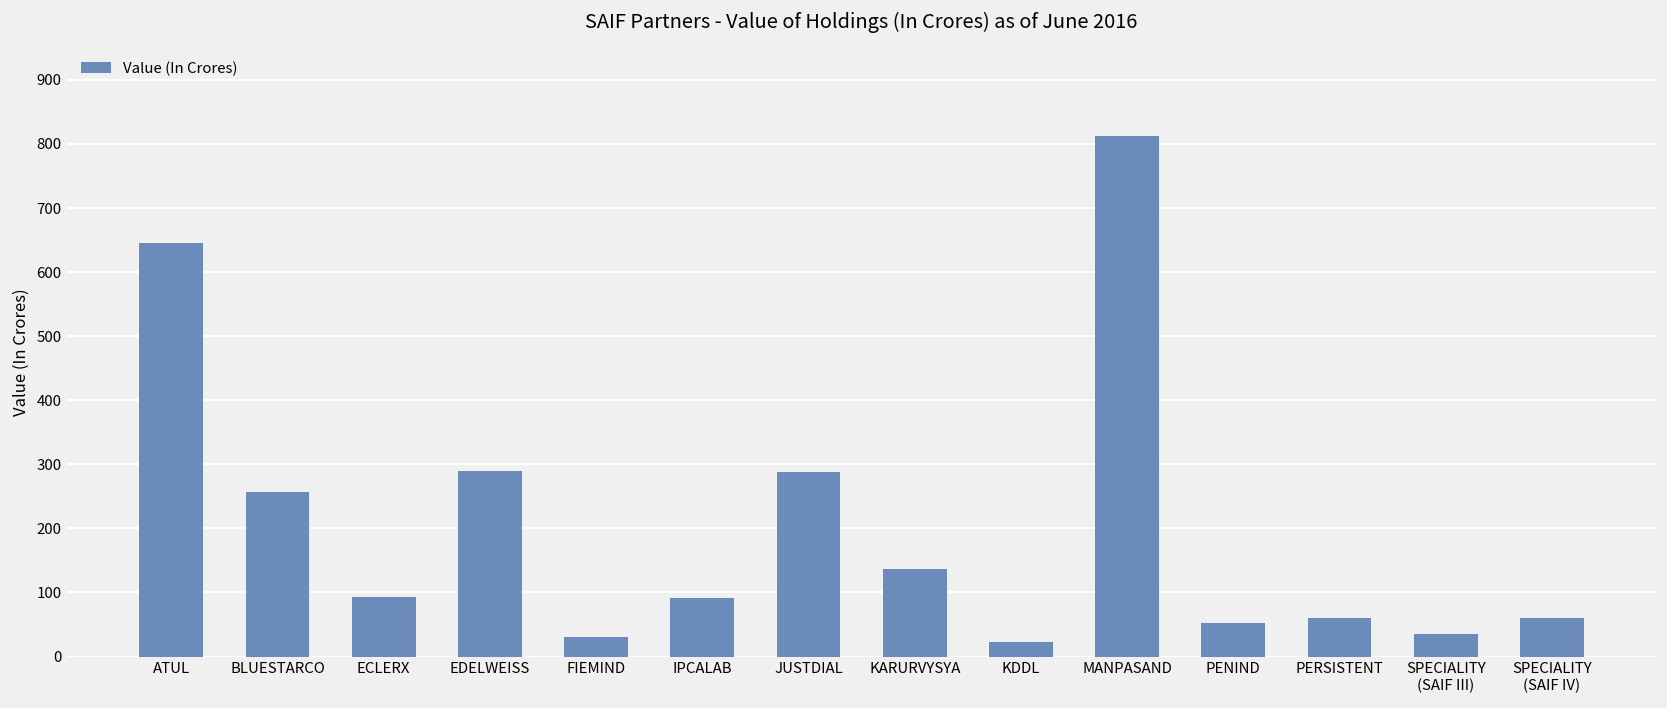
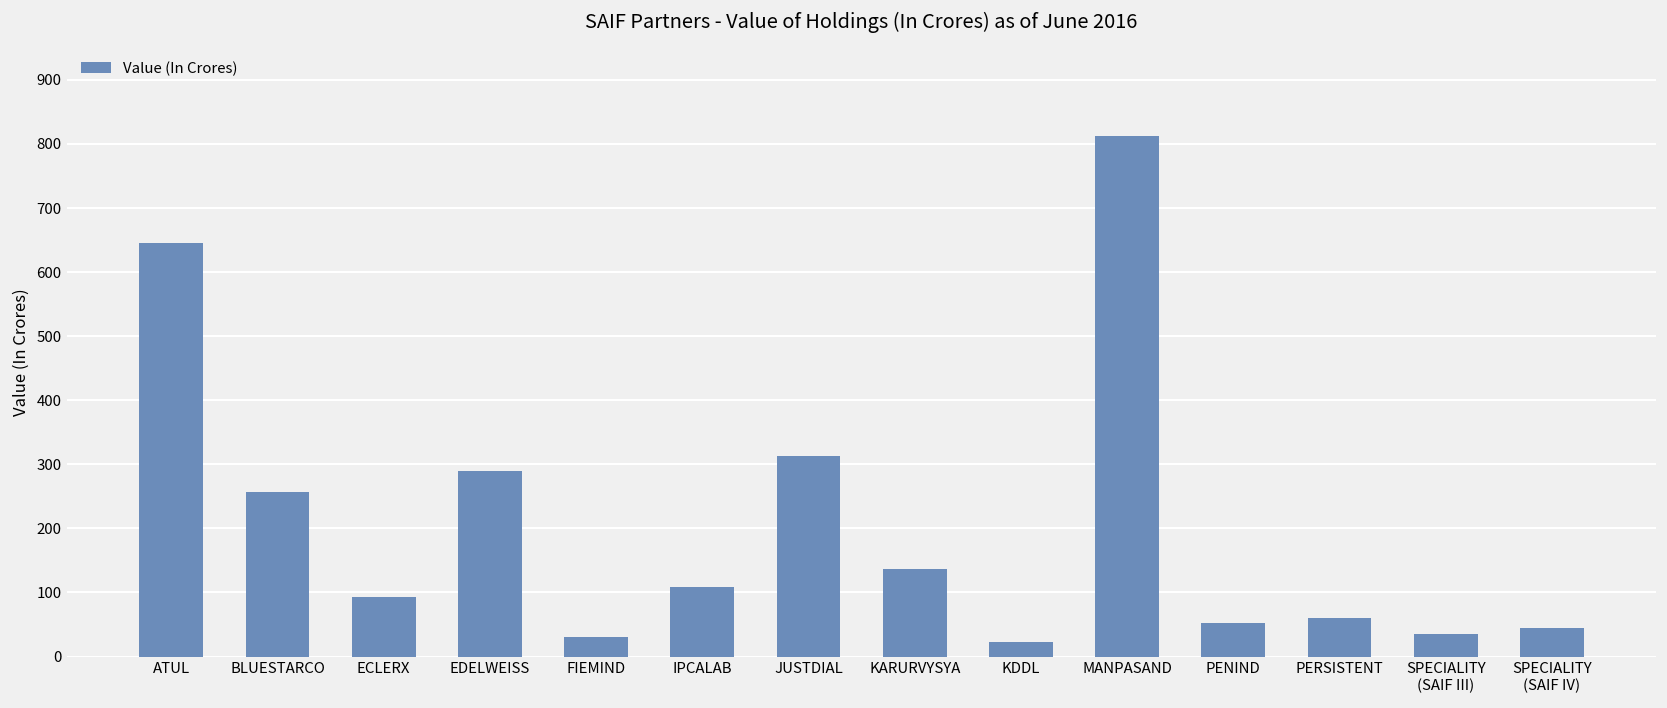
IPCALAB: 90 -> 110
JUSTDIAL: 290 -> 310
SPECIALITY (SAIF IV): 60 -> 40
